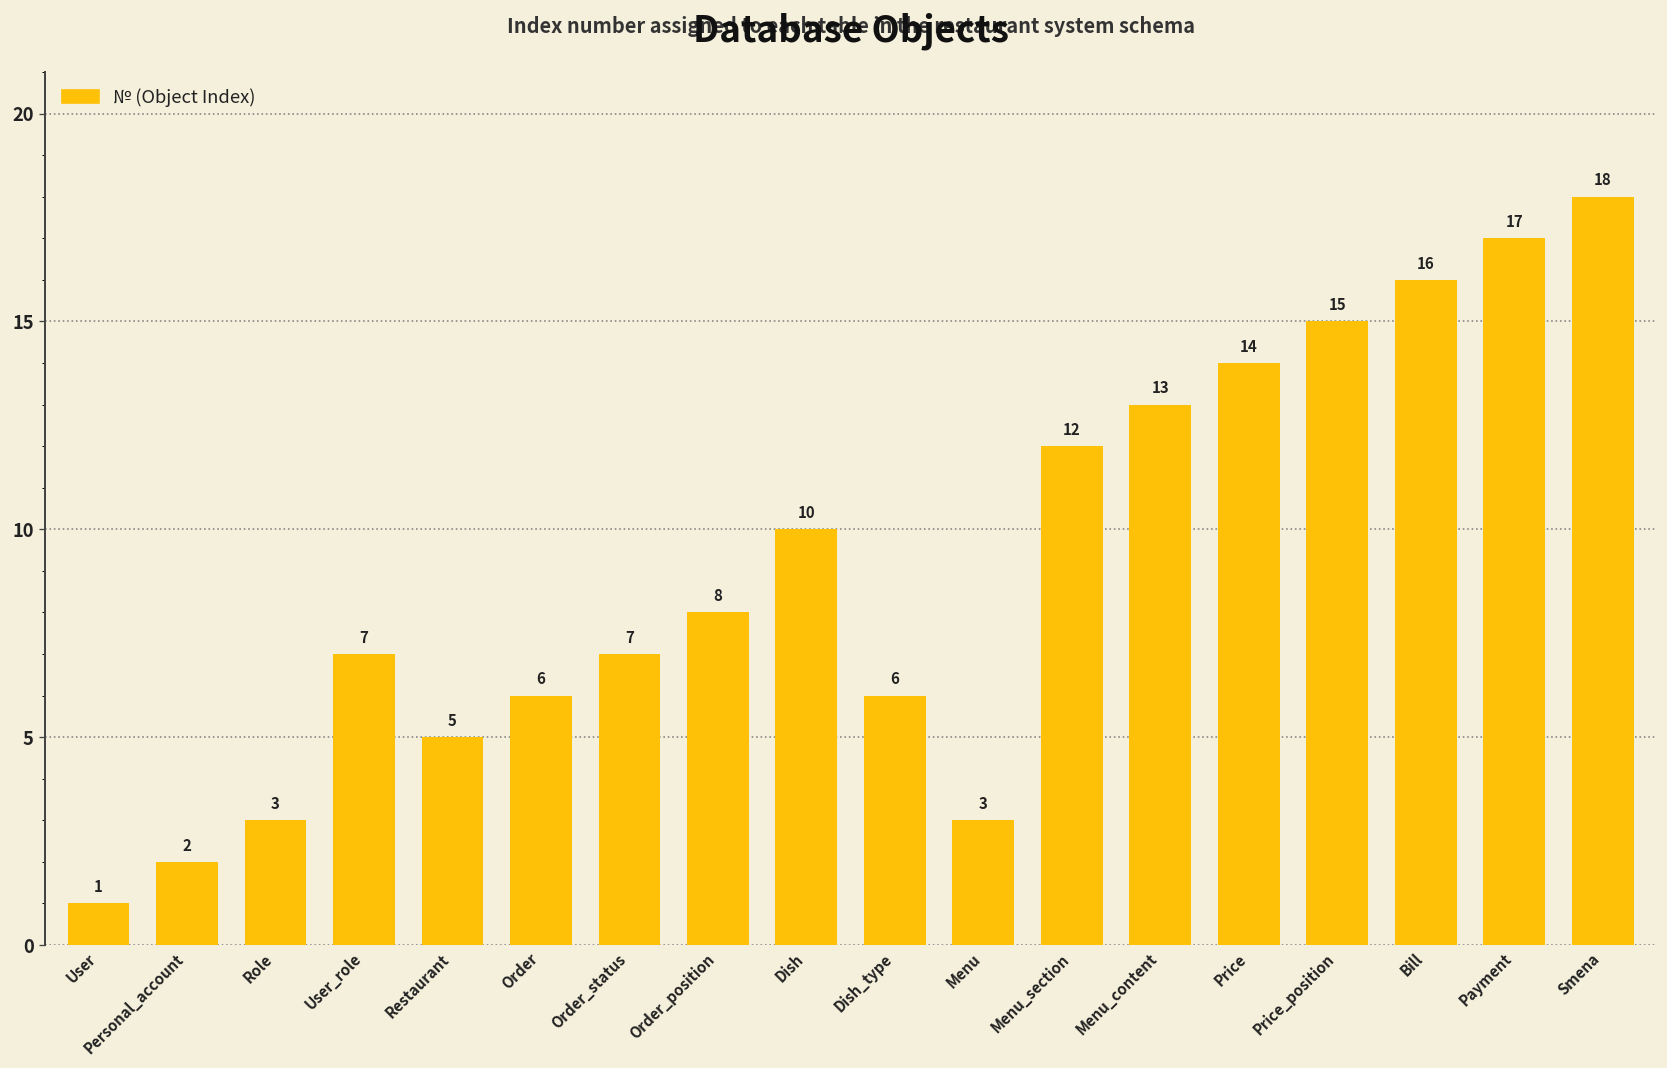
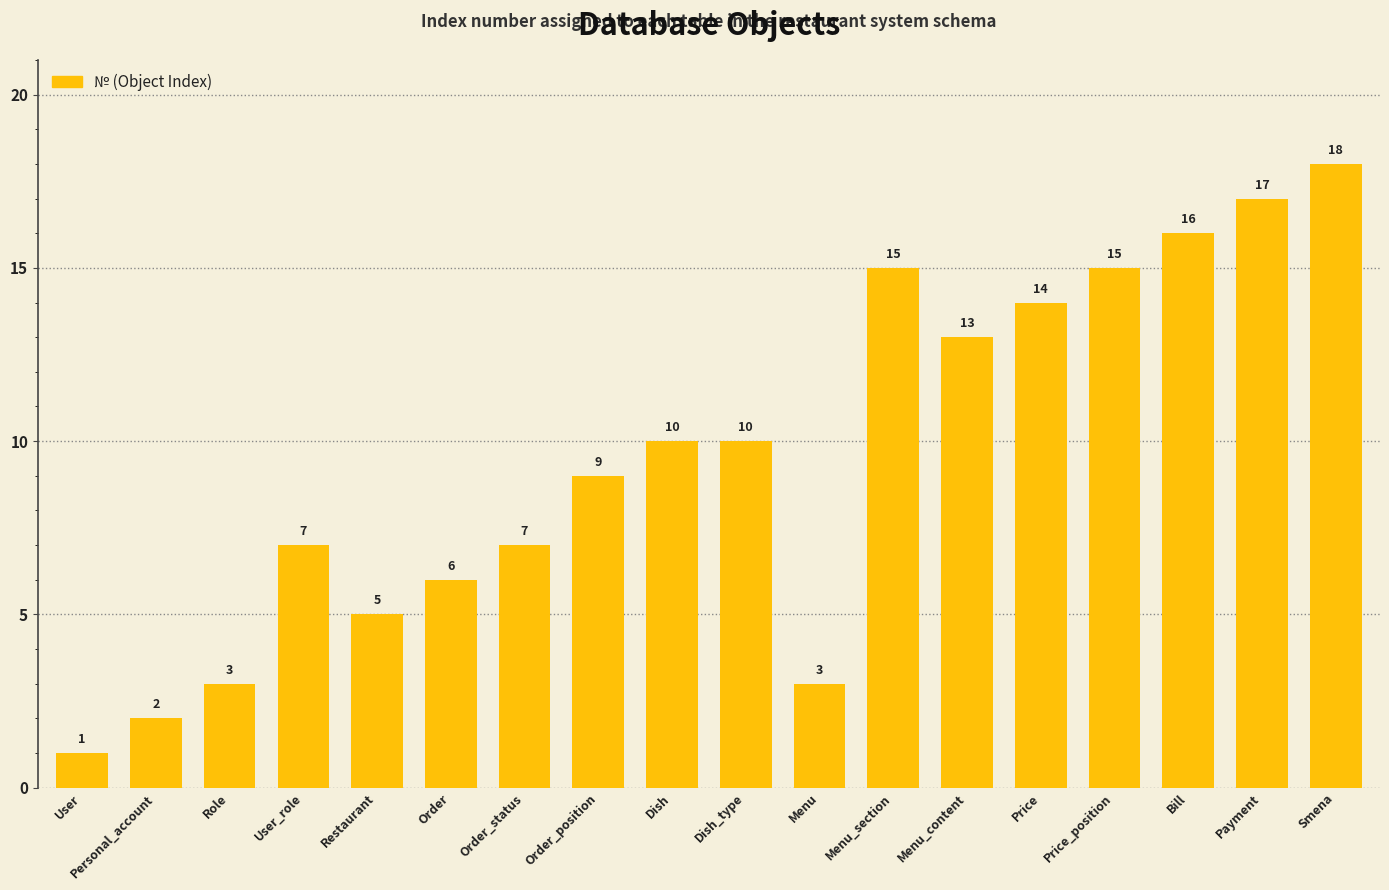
Order_position: 8 -> 9
Dish_type: 6 -> 10
Menu_section: 12 -> 15
